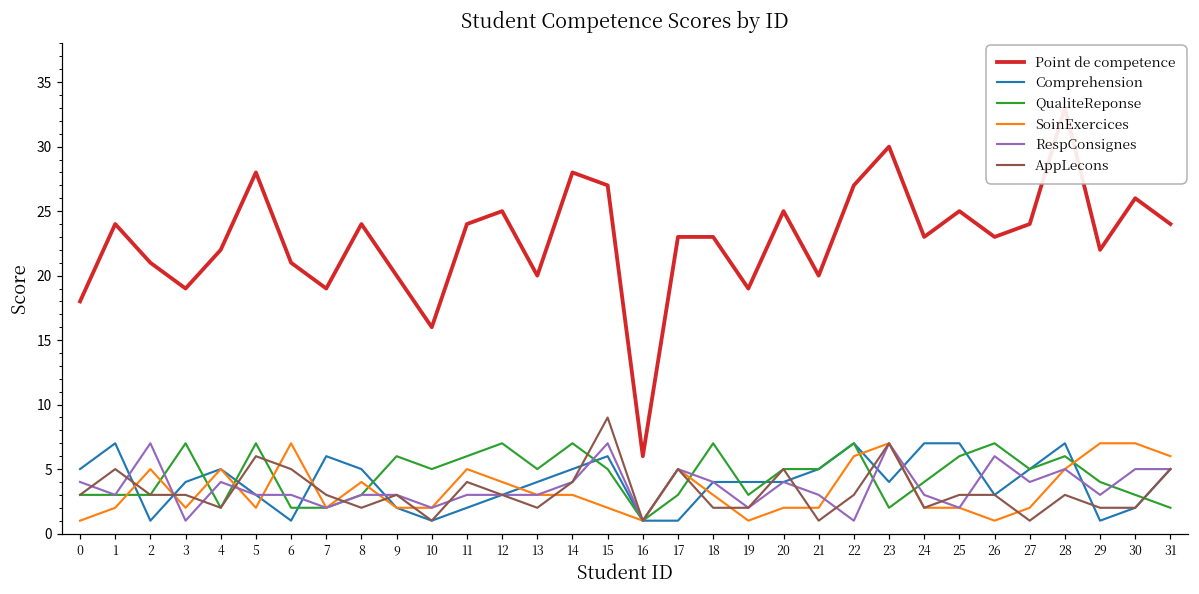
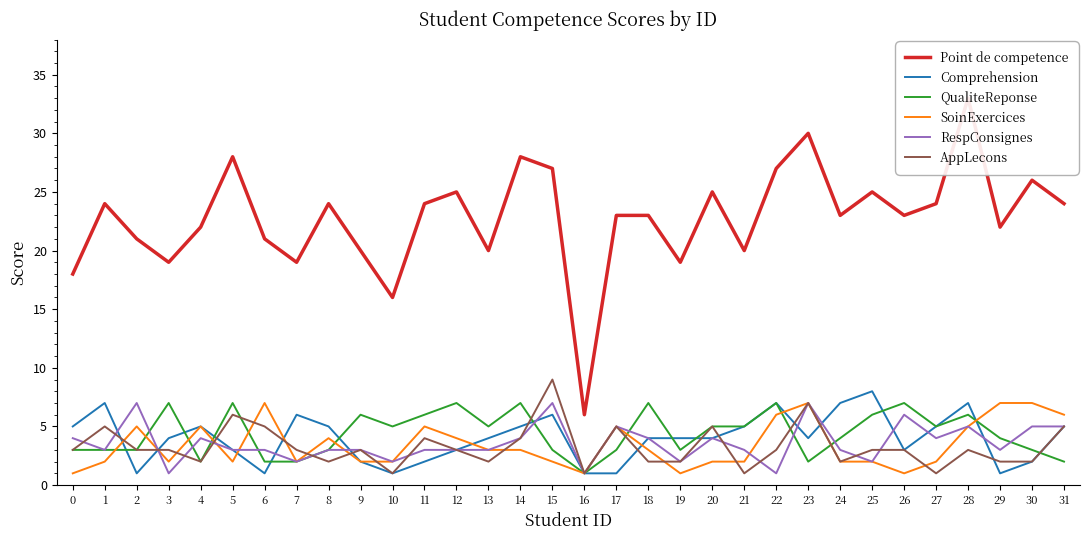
QualiteReponse, 15: 5 -> 3
Comprehension, 25: 7 -> 8
